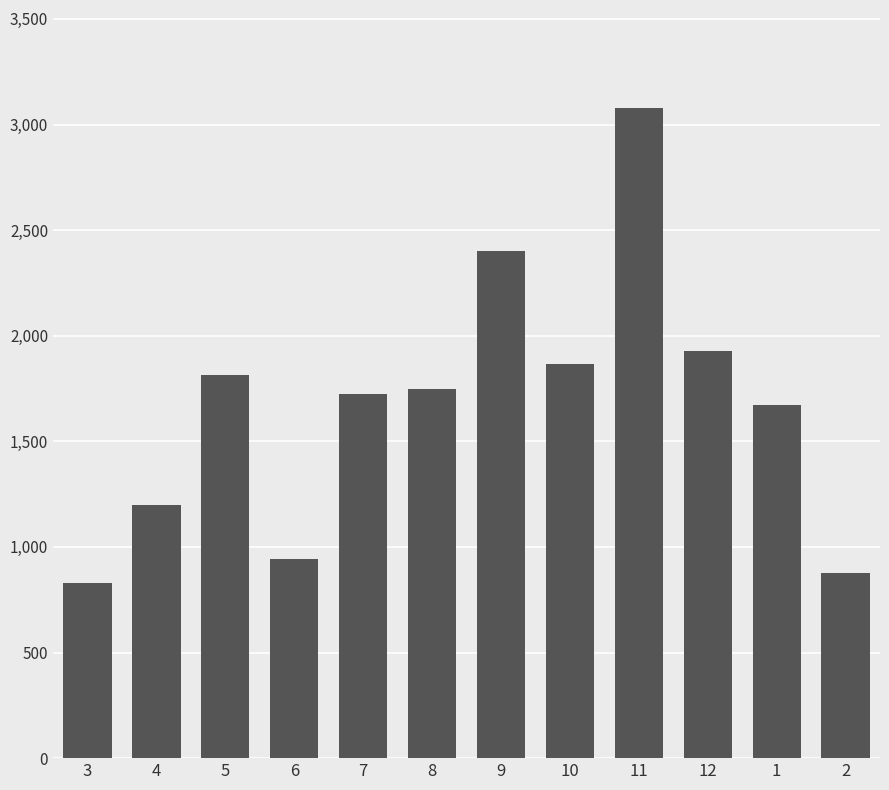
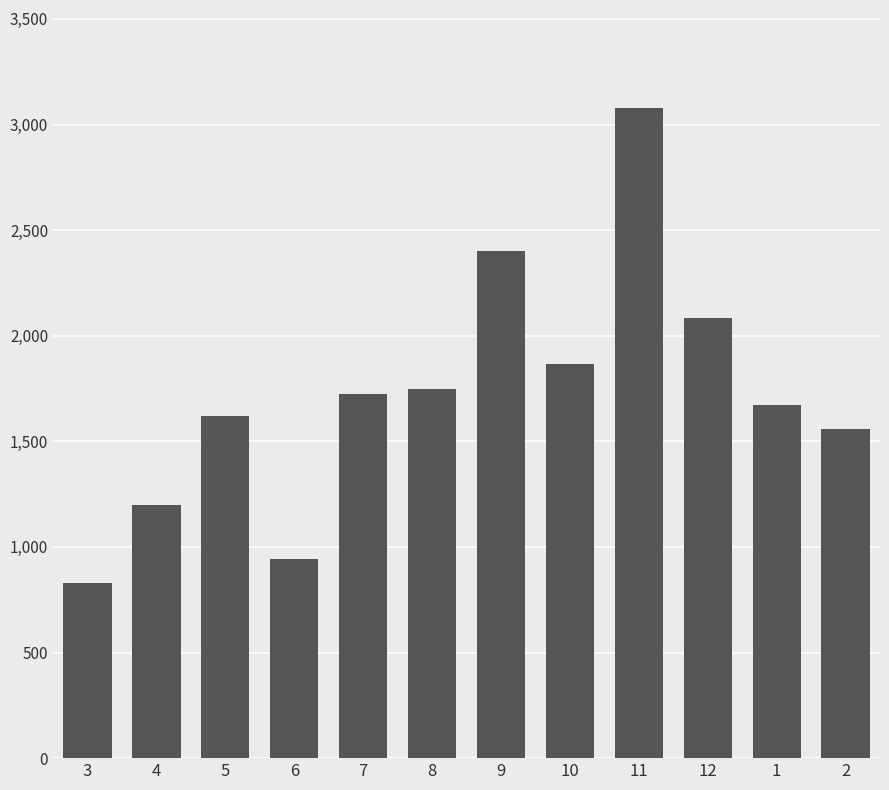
5: 1,820 -> 1,620
12: 1,930 -> 2,080
2: 880 -> 1,560
